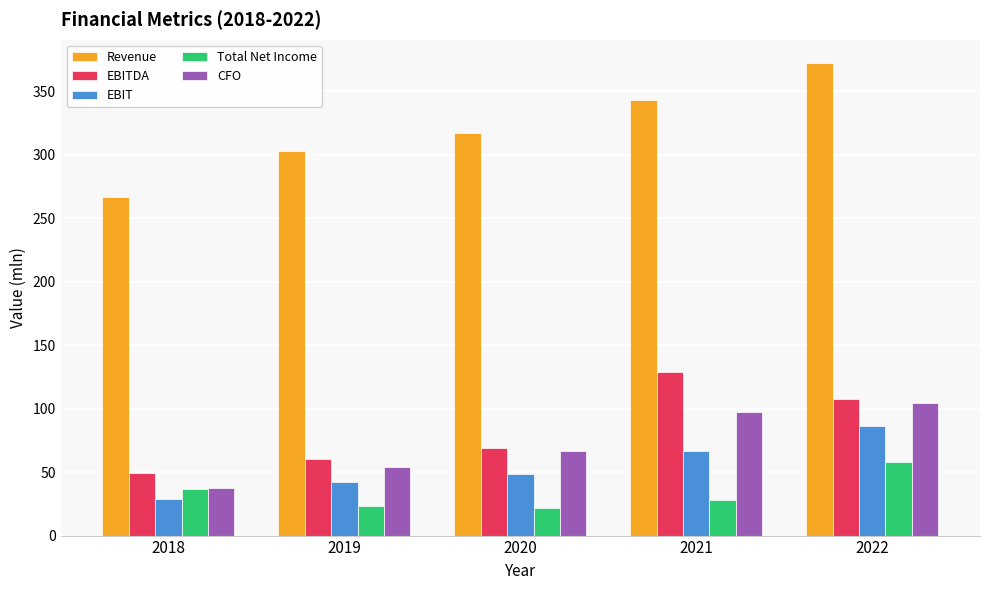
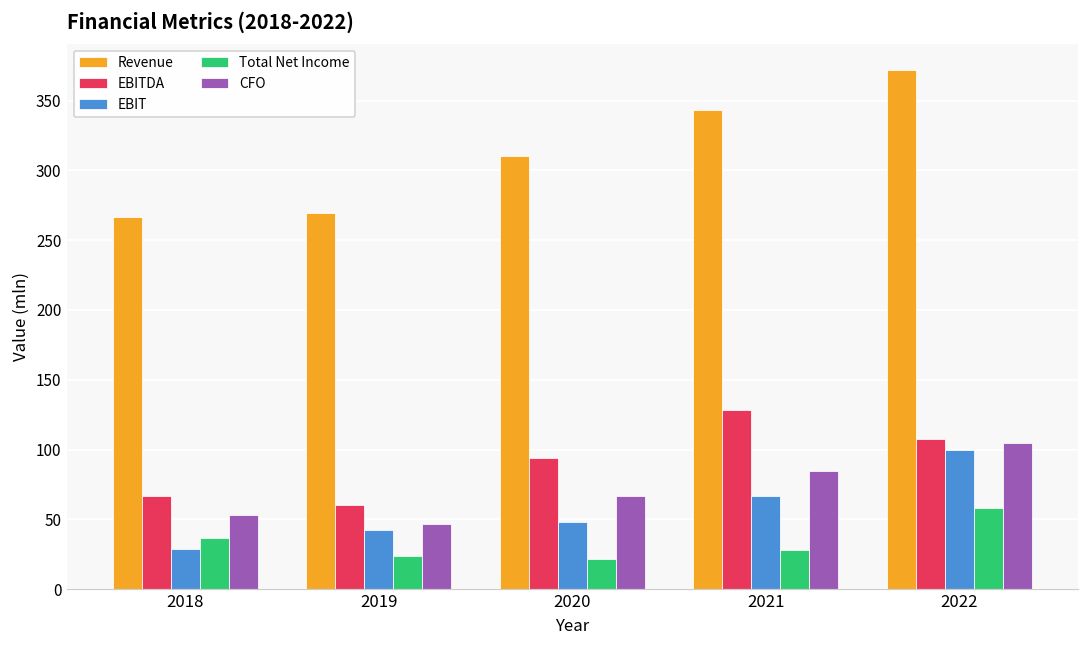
EBITDA, 2018: 49 -> 67
CFO, 2018: 38 -> 53
Revenue, 2019: 303 -> 269
CFO, 2019: 54 -> 46
Revenue, 2020: 317 -> 311
EBITDA, 2020: 69 -> 94
CFO, 2021: 97 -> 85
EBIT, 2022: 87 -> 100
